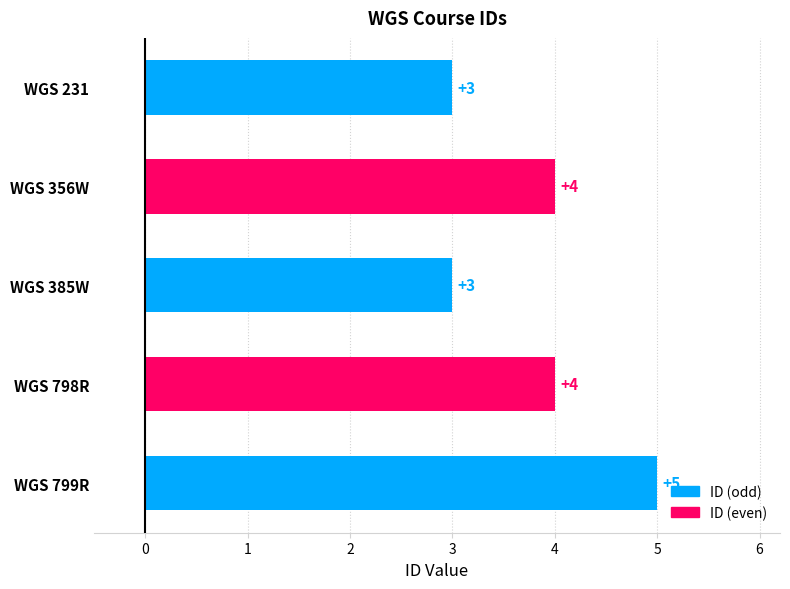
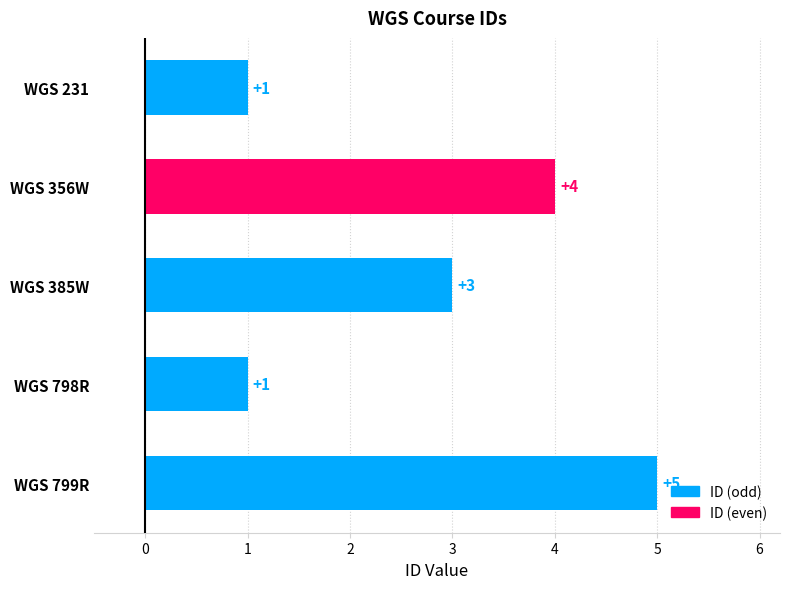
WGS 231: +3 -> +1
WGS 798R: +4 -> +1
